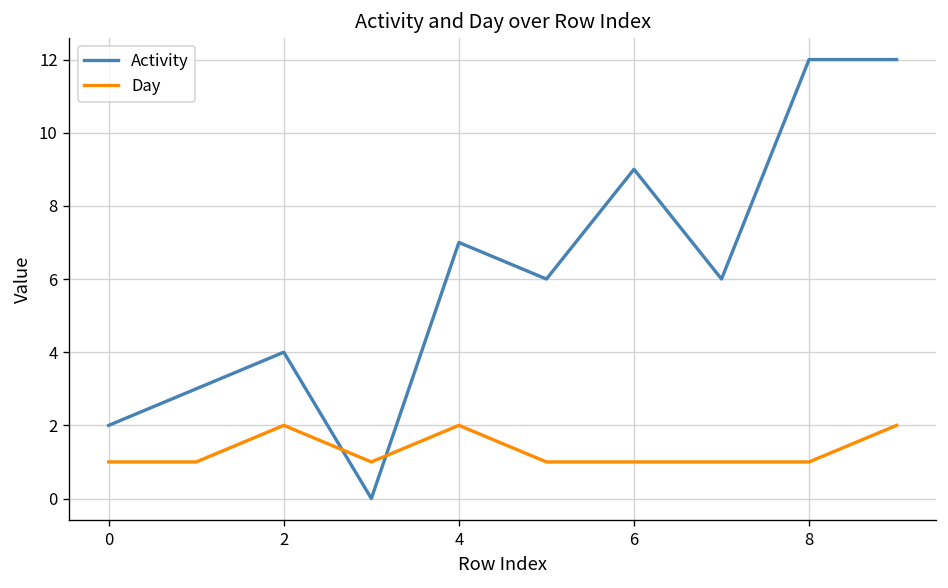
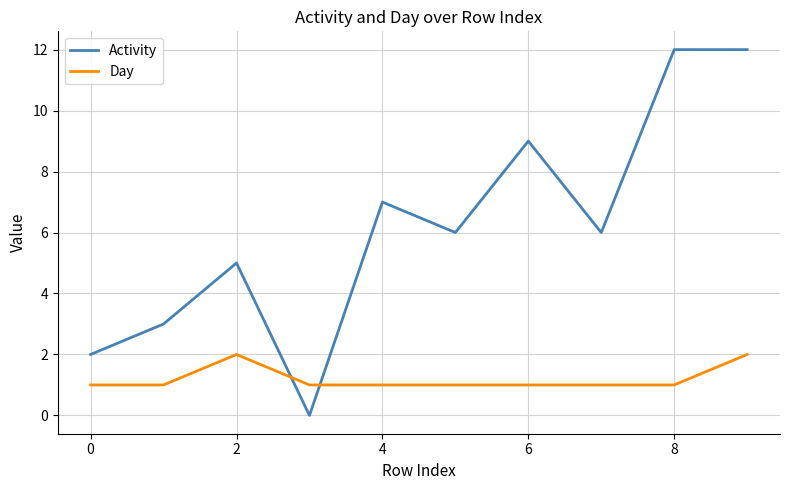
Activity, 2: 4 -> 5
Day, 4: 2 -> 1
